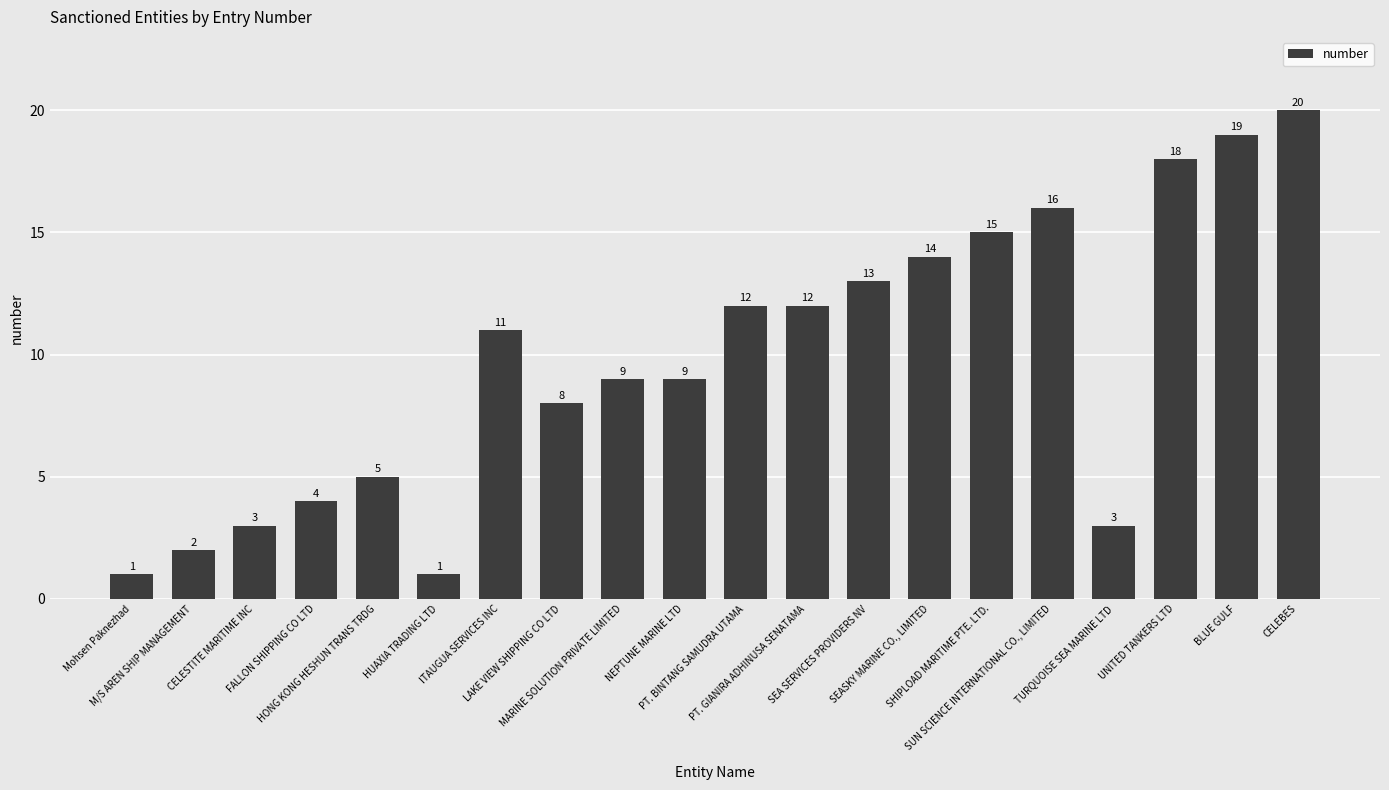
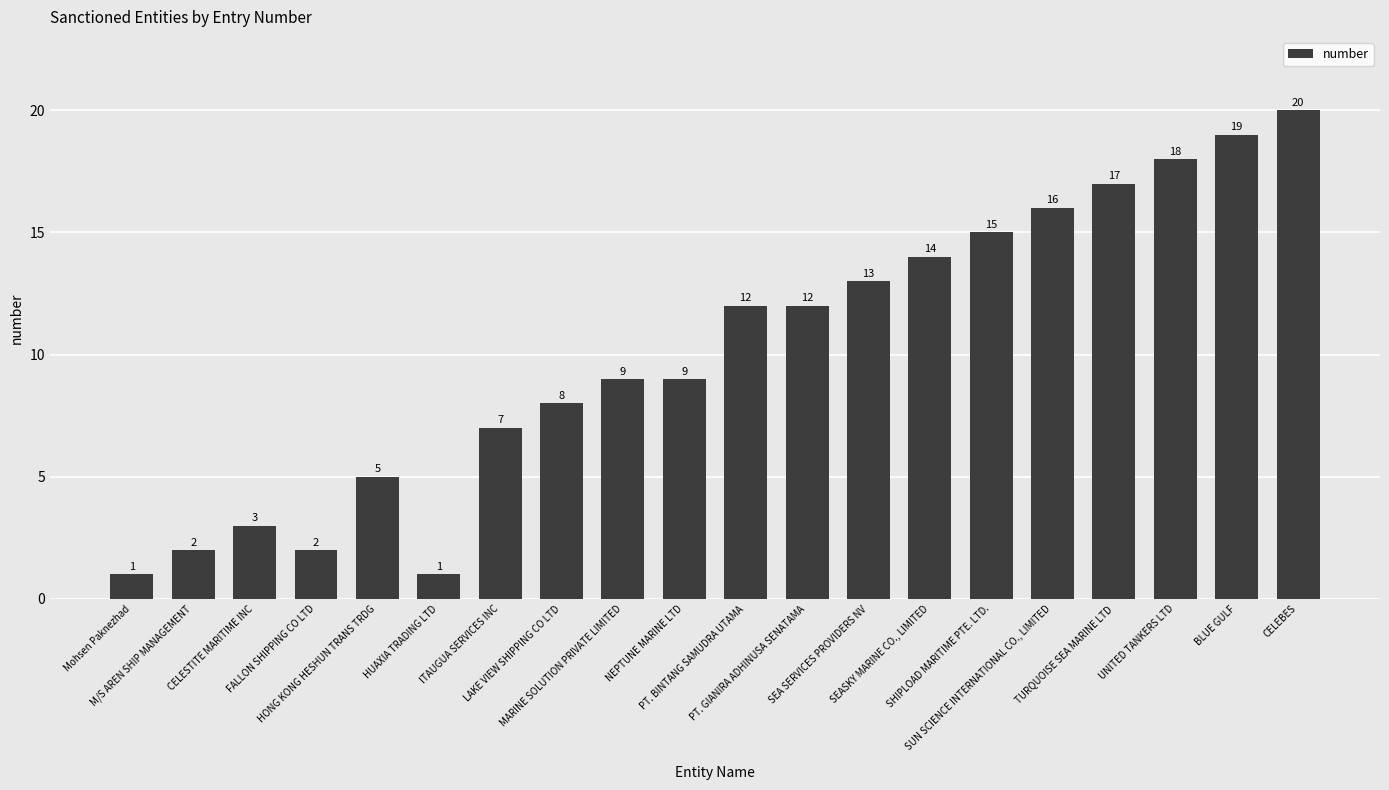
FALLON SHIPPING CO LTD: 4 -> 2
ITAUGUA SERVICES INC: 11 -> 7
TURQUOISE SEA MARINE LTD: 3 -> 17
